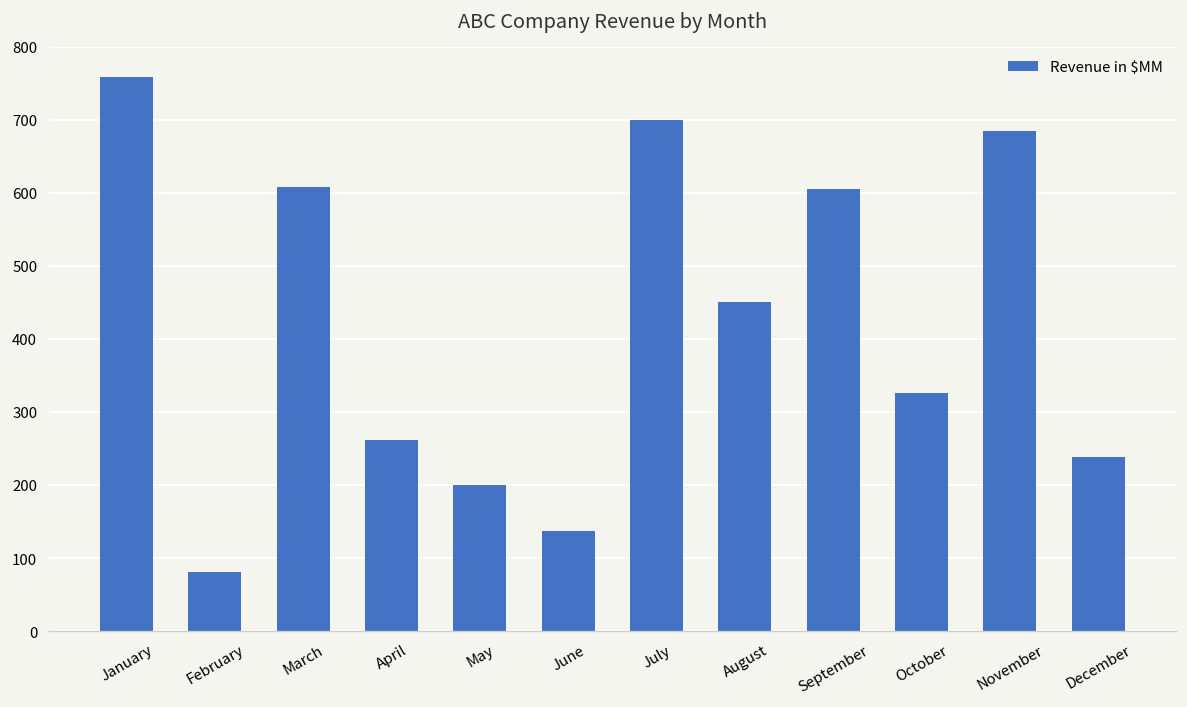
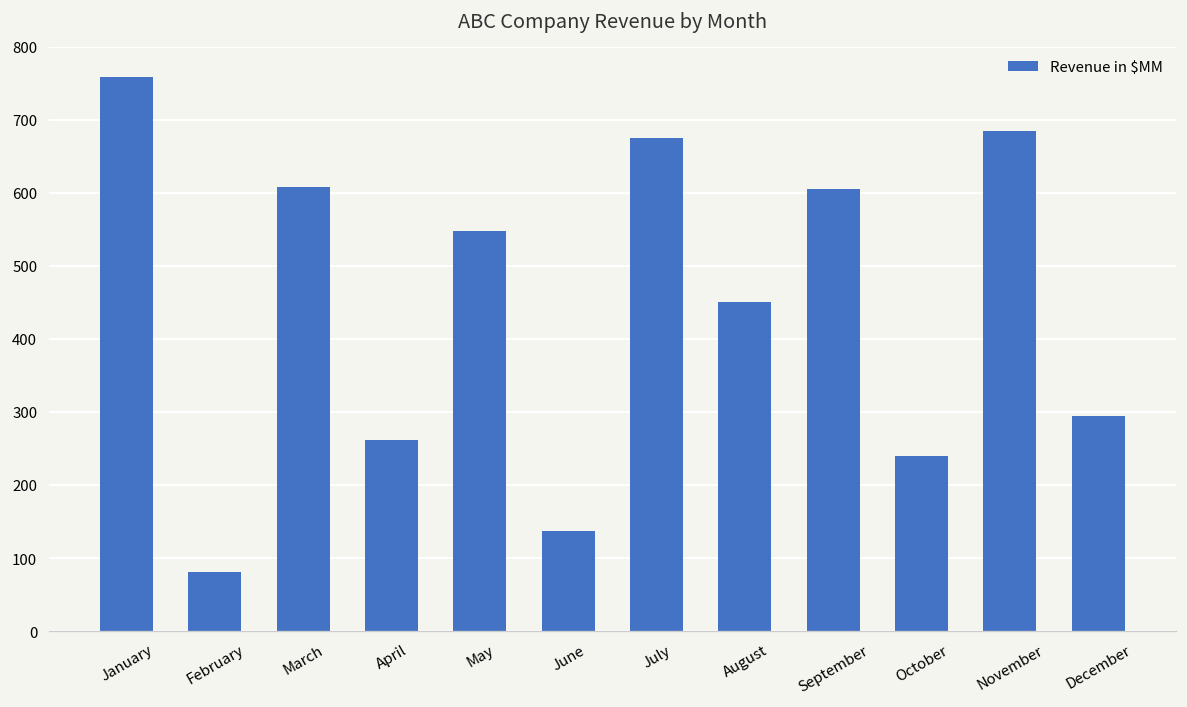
May: 200 -> 550
July: 700 -> 680
October: 330 -> 240
December: 240 -> 300
